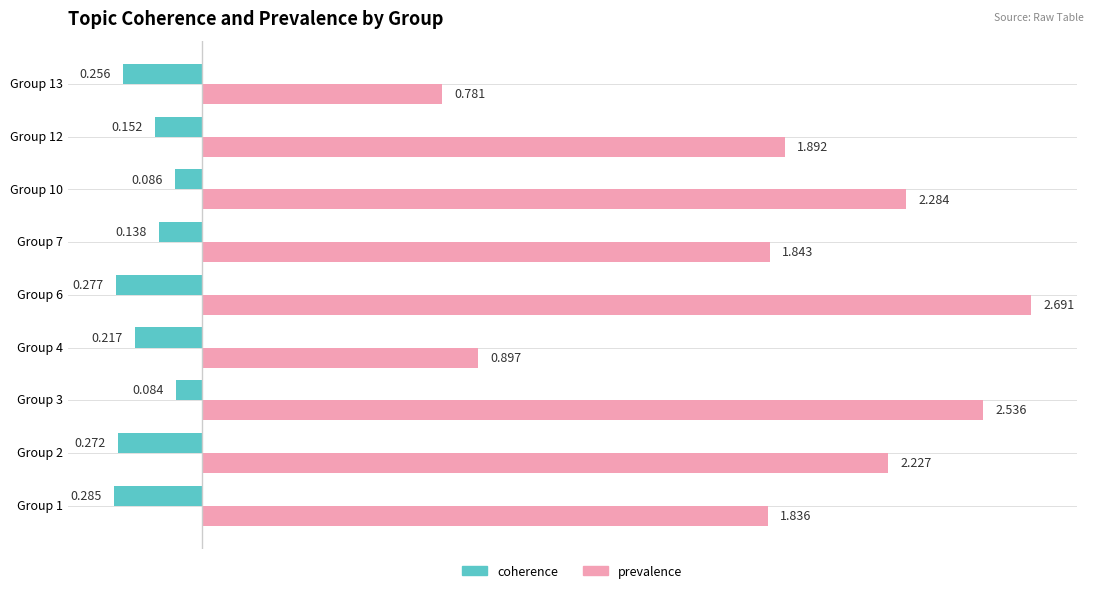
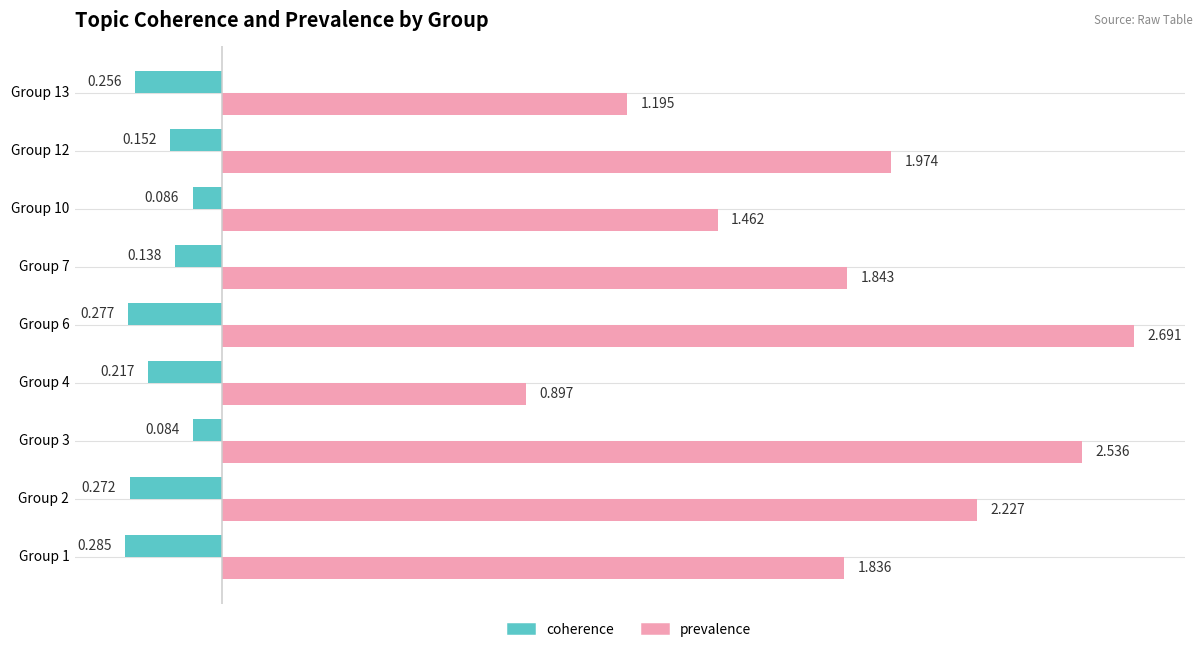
prevalence, Group 13: 0.781 -> 1.195
prevalence, Group 12: 1.892 -> 1.974
prevalence, Group 10: 2.284 -> 1.462
